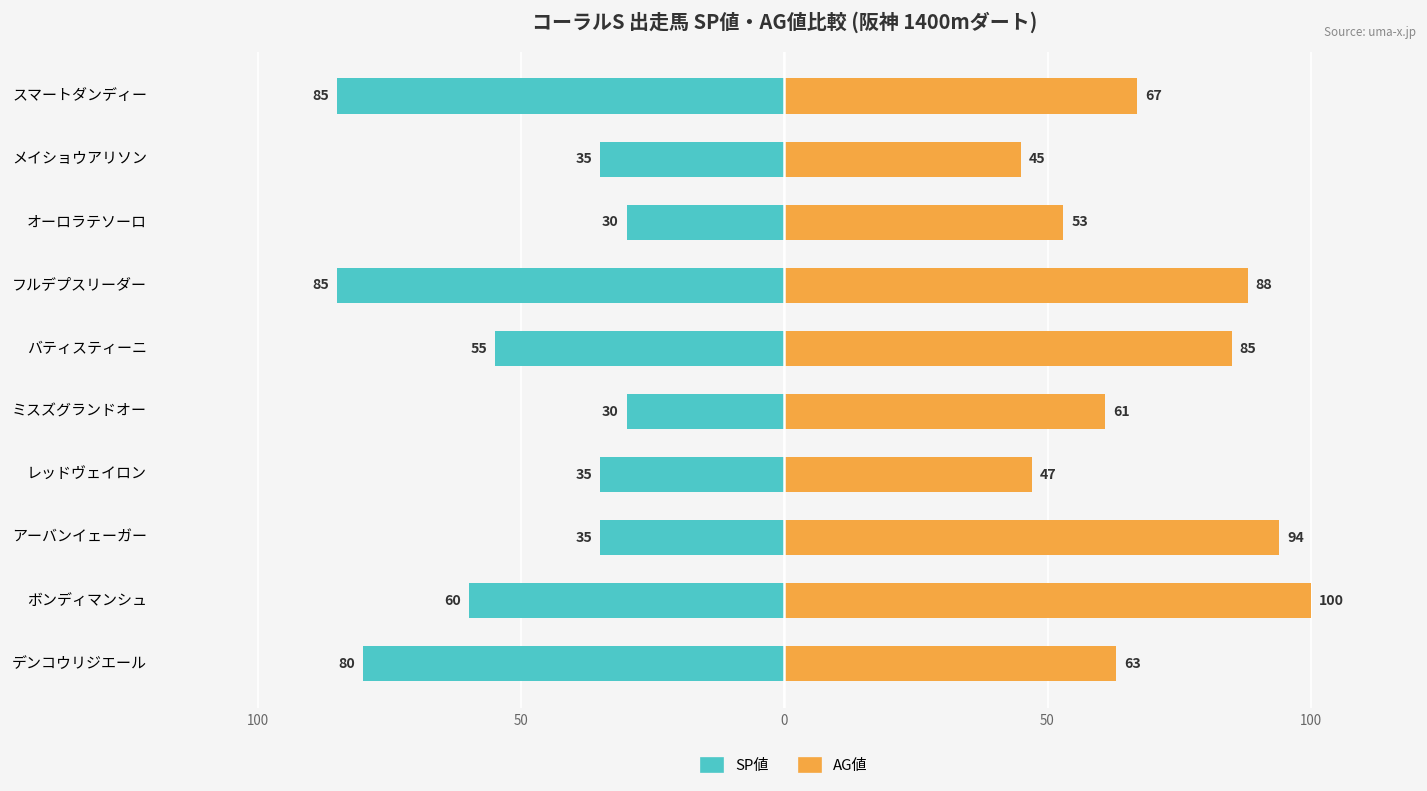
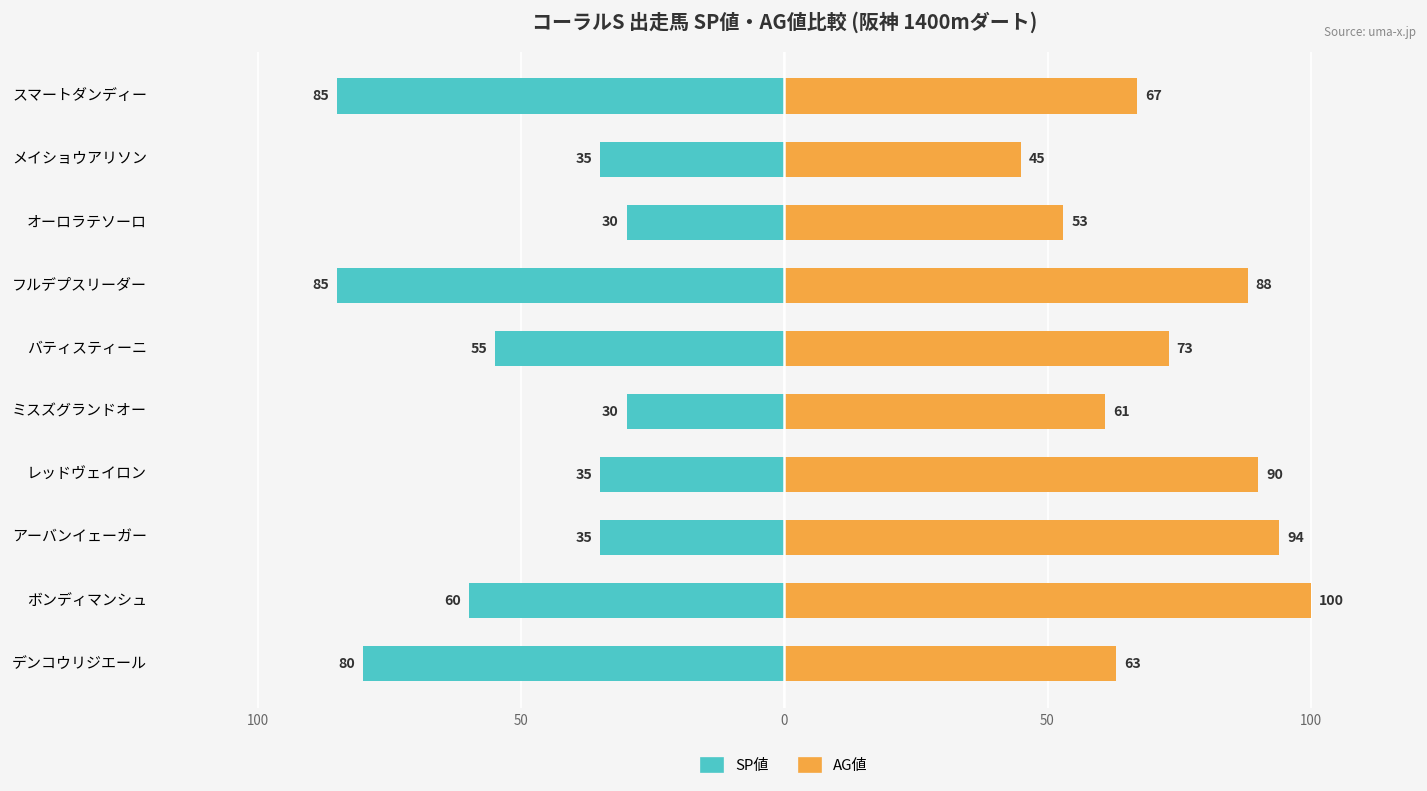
AG値, バティスティーニ: 85 -> 73
AG値, レッドヴェイロン: 47 -> 90
